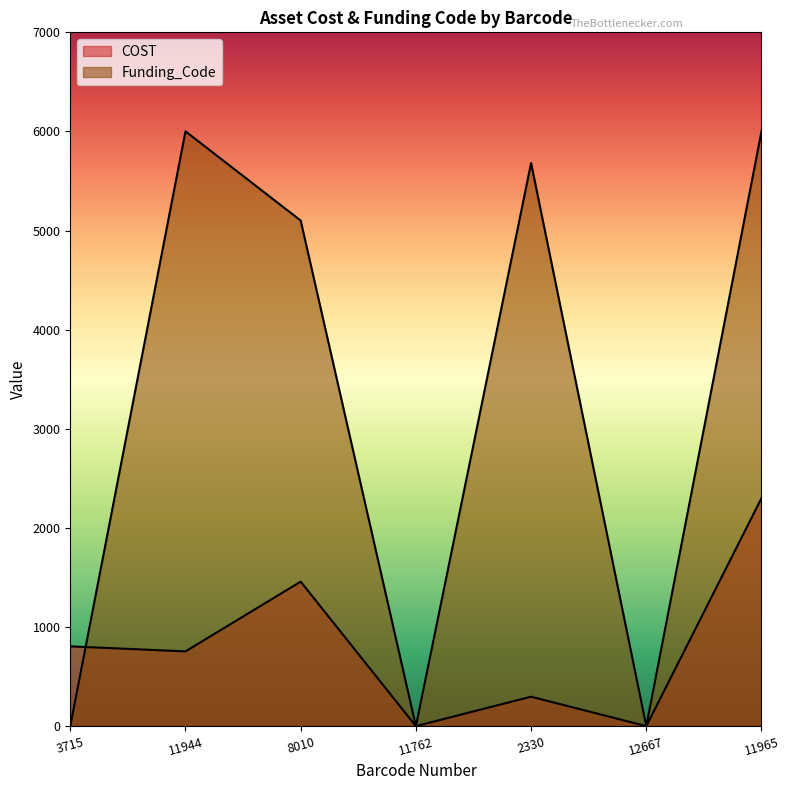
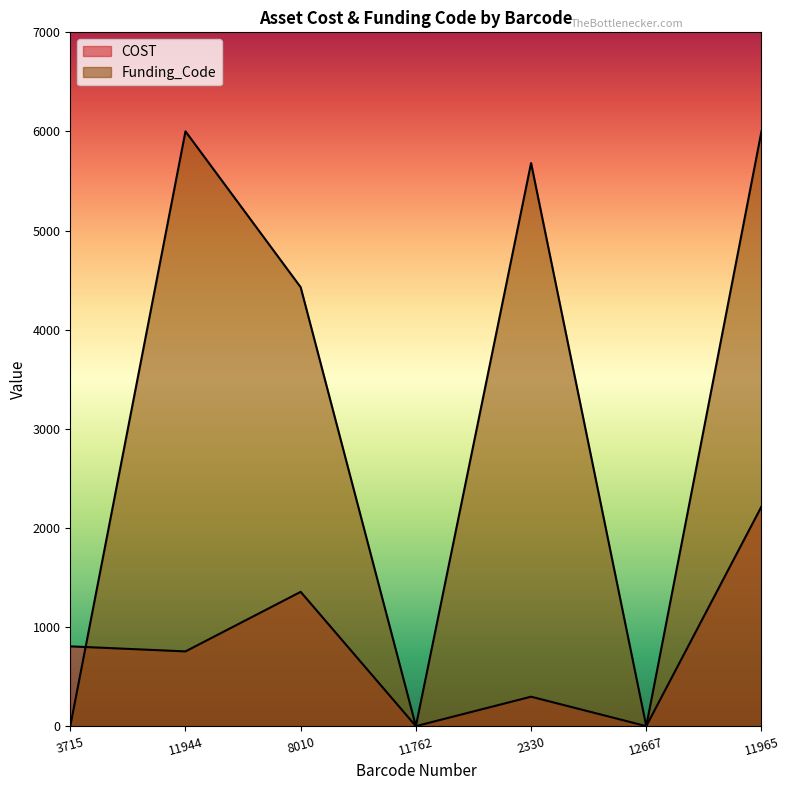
COST, 8010: 1500 -> 1400
Funding_Code, 8010: 5100 -> 4400
COST, 11965: 2300 -> 2200
